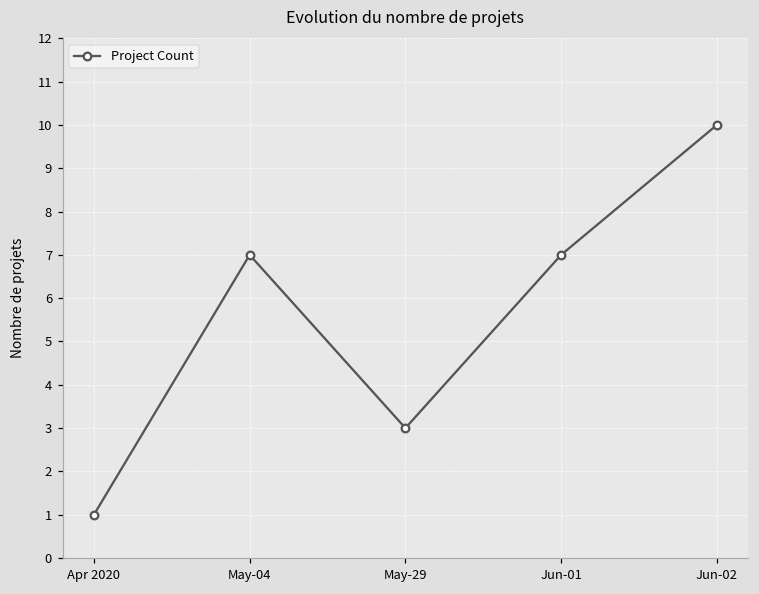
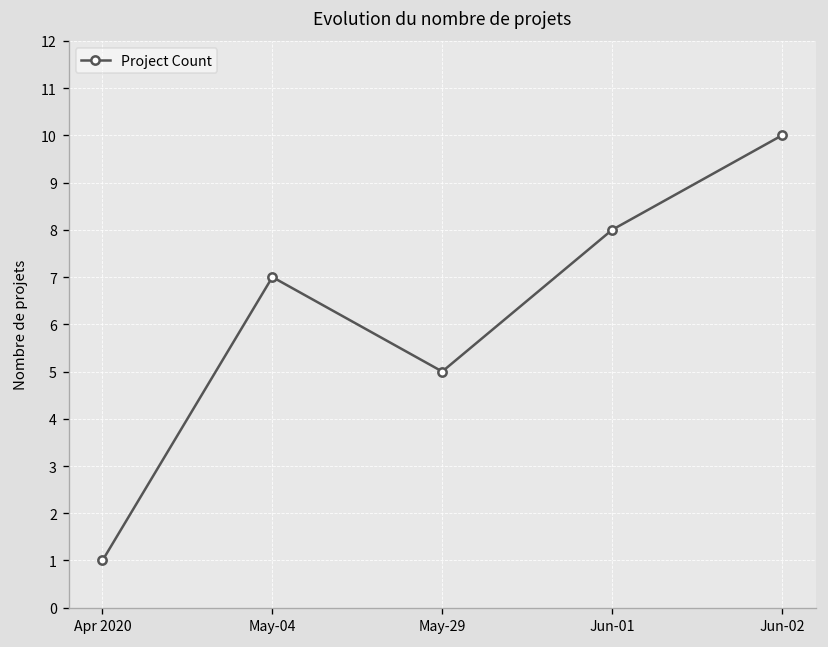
May-29: 3 -> 5
Jun-01: 7 -> 8
